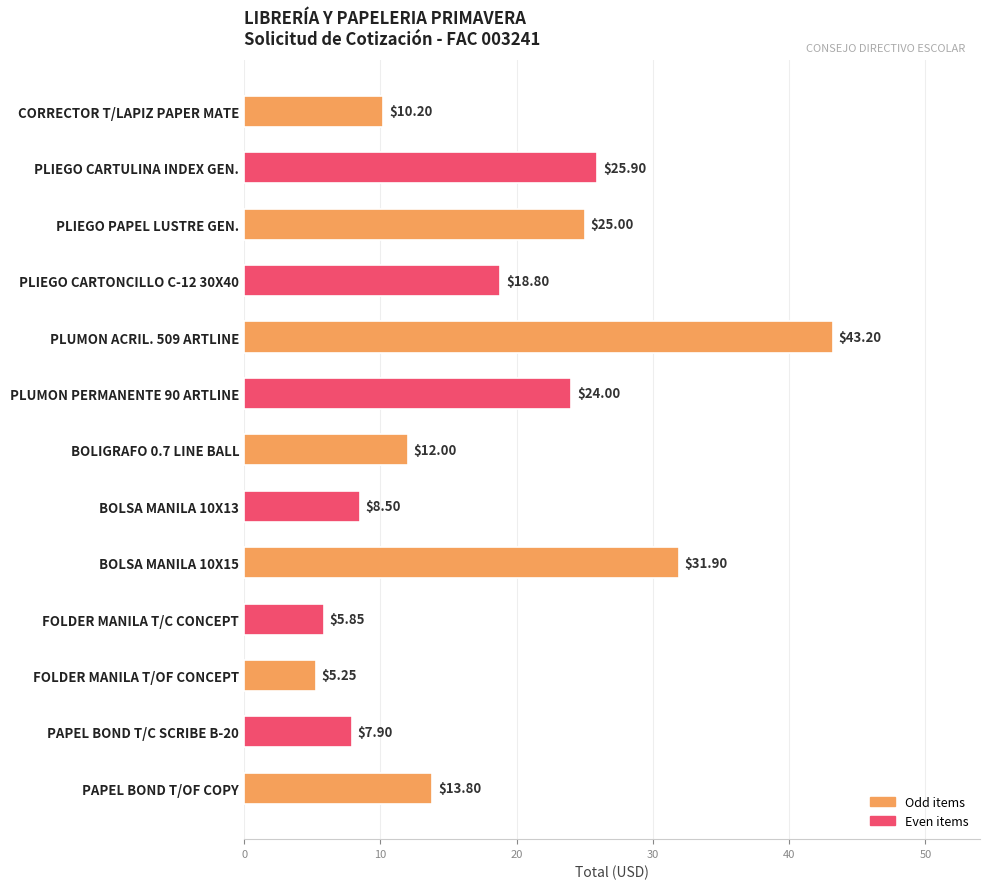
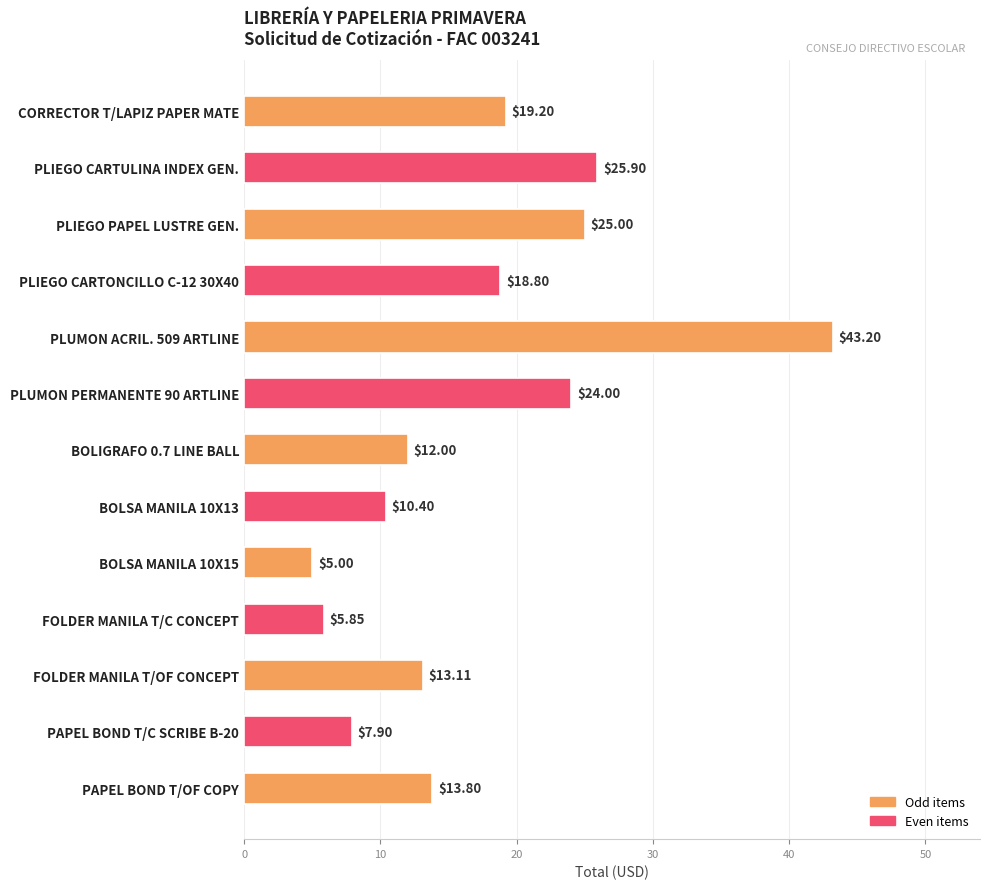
CORRECTOR T/LAPIZ PAPER MATE: $10.20 -> $19.20
BOLSA MANILA 10X13: $8.50 -> $10.40
BOLSA MANILA 10X15: $31.90 -> $5.00
FOLDER MANILA T/OF CONCEPT: $5.25 -> $13.11
